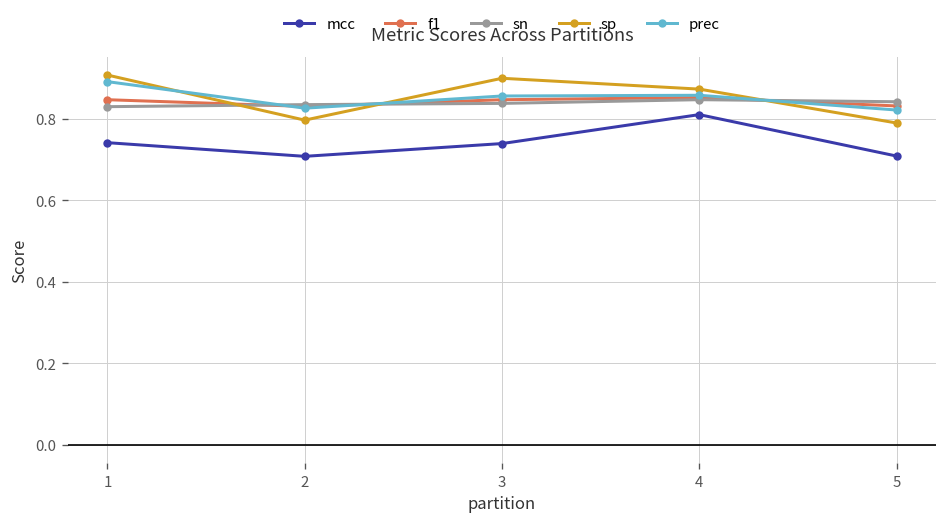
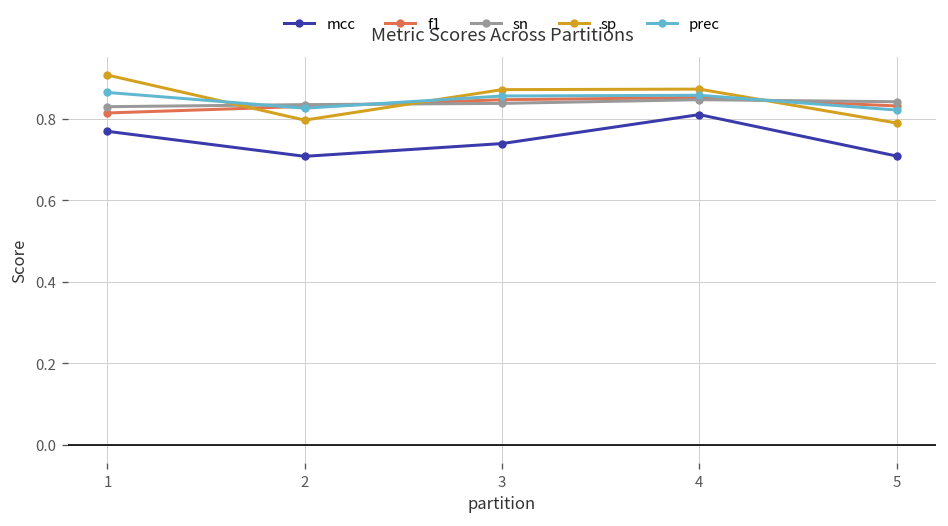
mcc, 1: 0.74 -> 0.77
f1, 1: 0.85 -> 0.81
prec, 1: 0.89 -> 0.86
sp, 3: 0.90 -> 0.87
